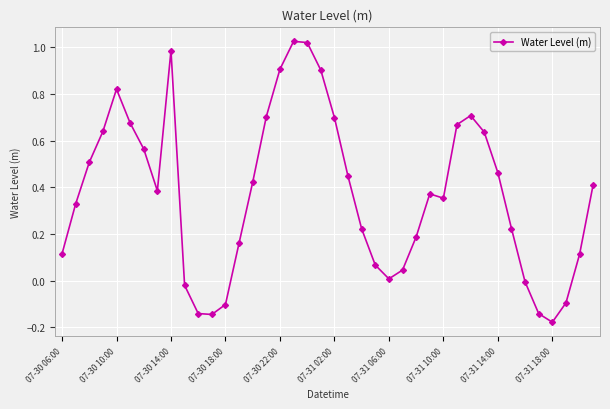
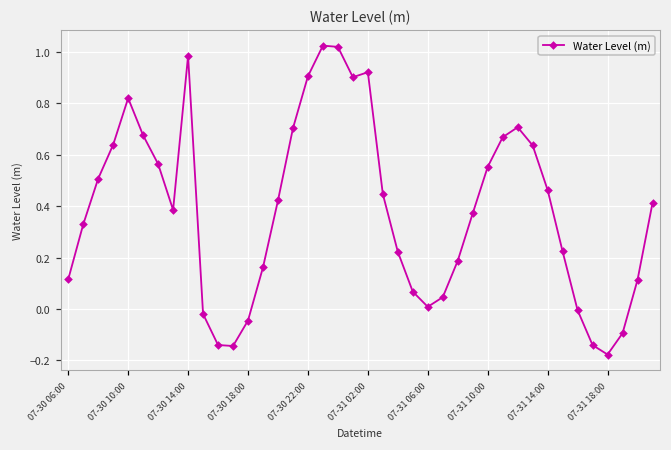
07-30 18:00: -0.10 -> -0.05
07-31 02:00: 0.70 -> 0.92
07-31 10:00: 0.35 -> 0.55
